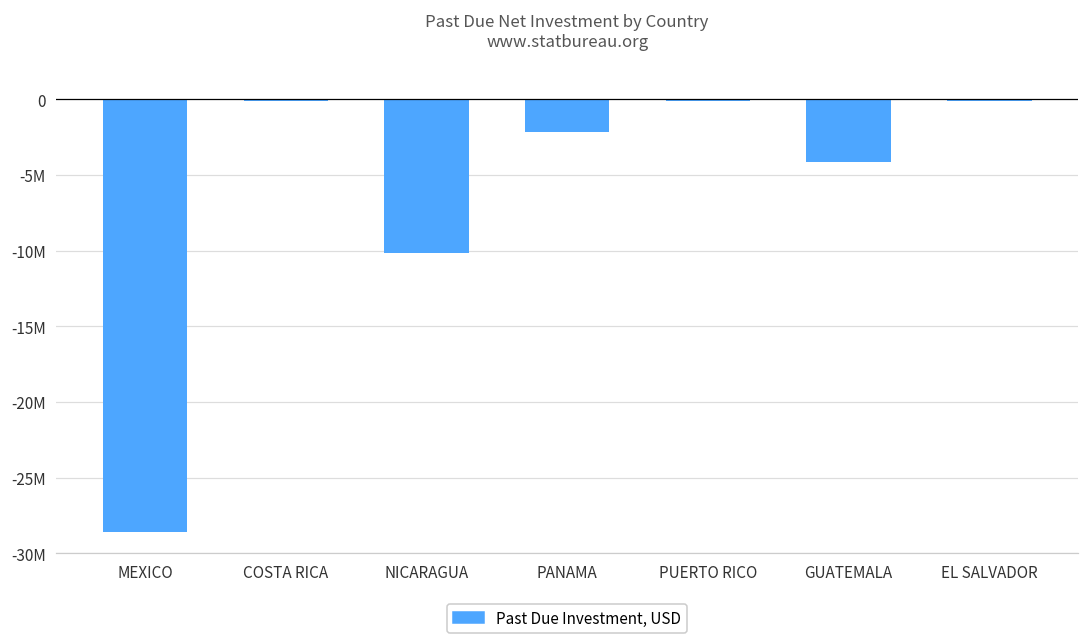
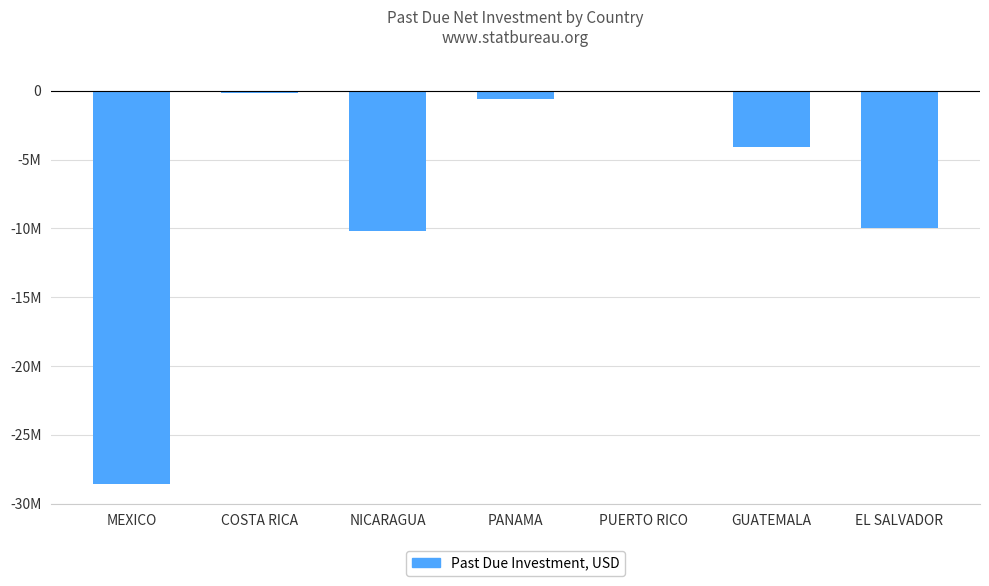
PANAMA: -2200000 -> -600000
EL SALVADOR: -100000 -> -10000000
